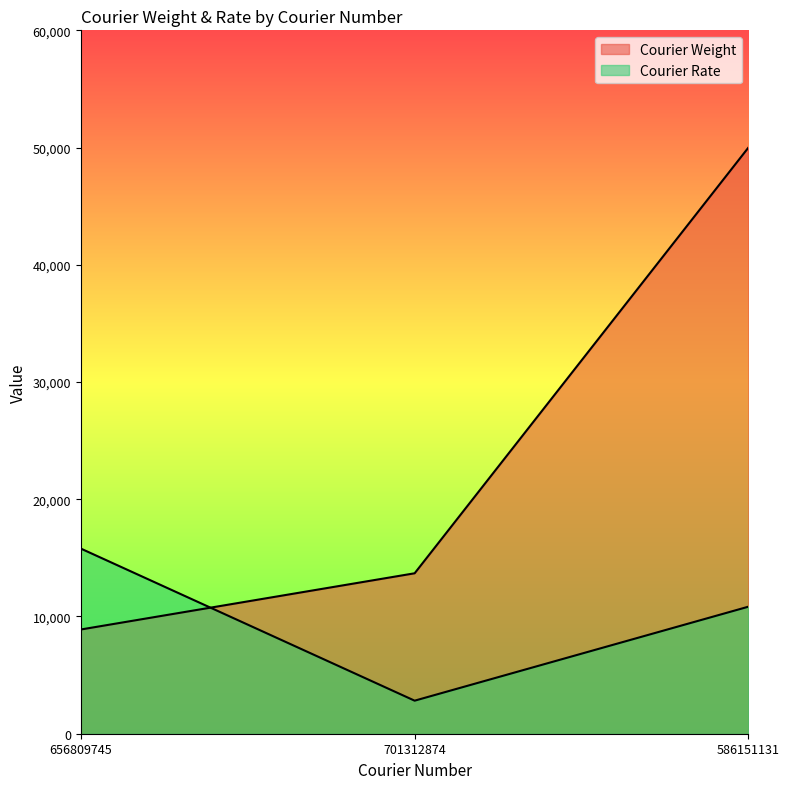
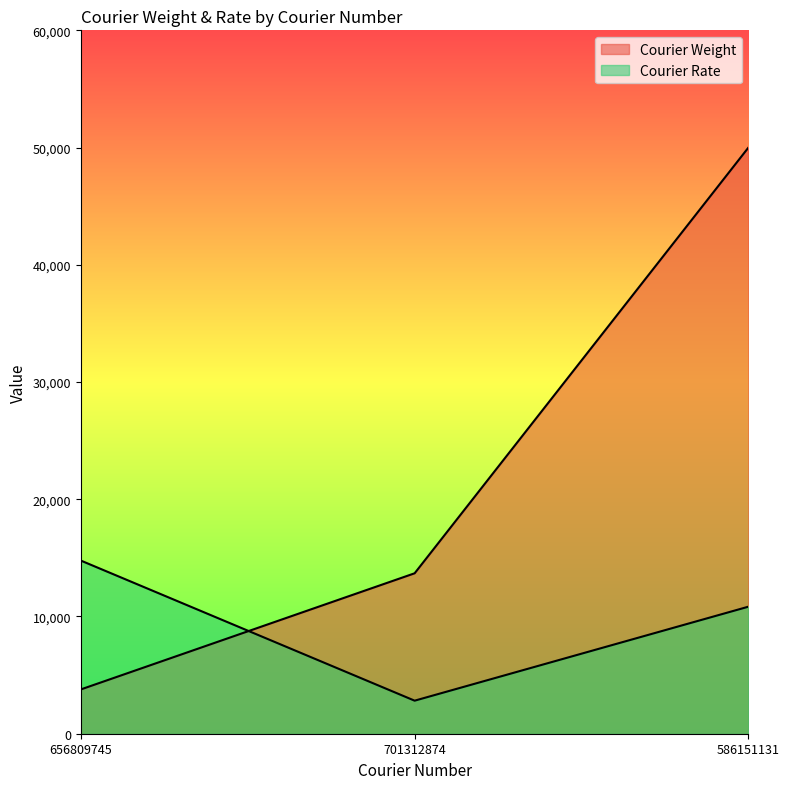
Courier Weight, 656809745: 8,900 -> 3,800
Courier Rate, 656809745: 15,800 -> 14,800
